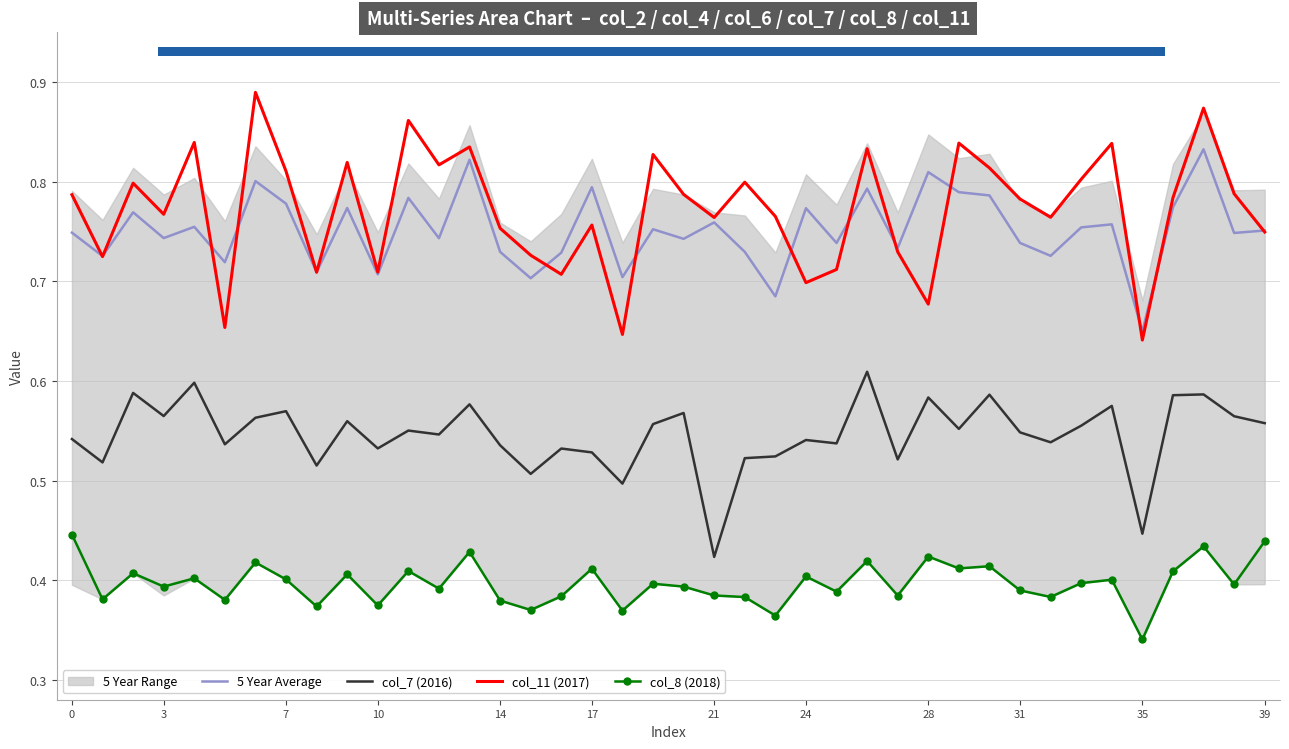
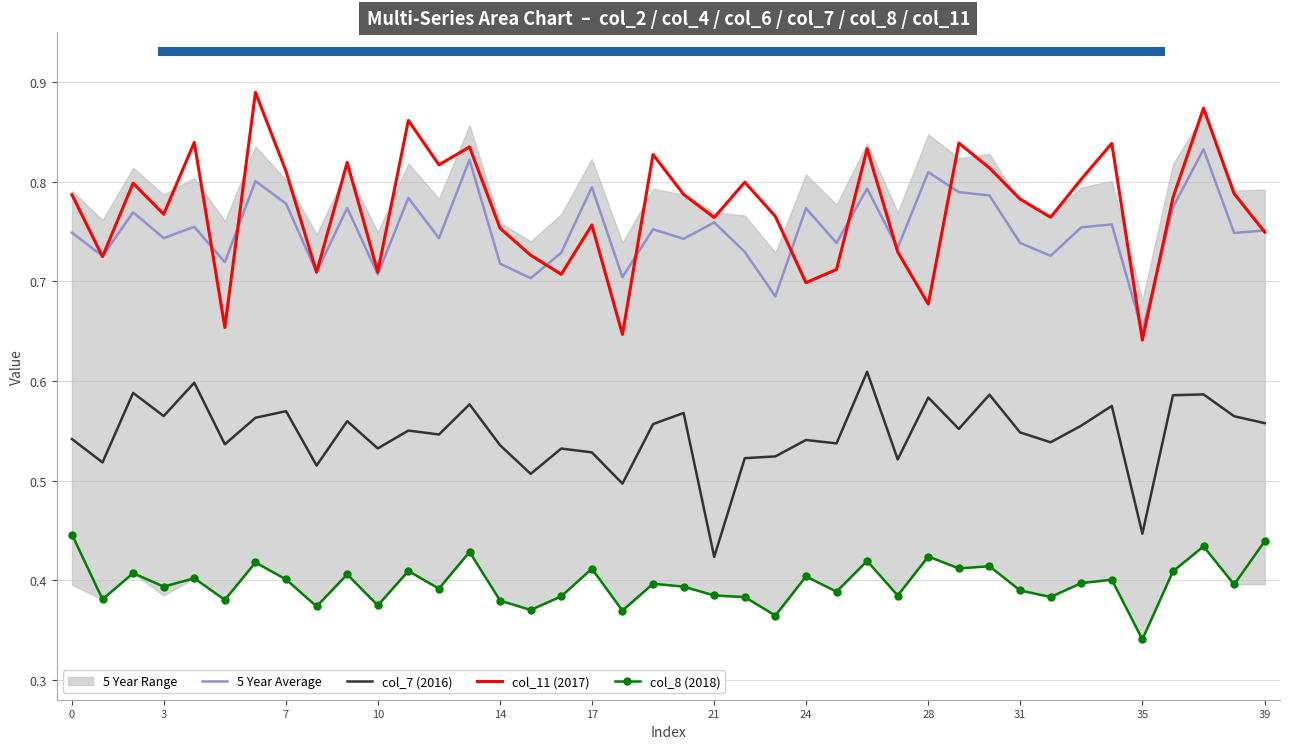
5 Year Average, 14: 0.73 -> 0.72
